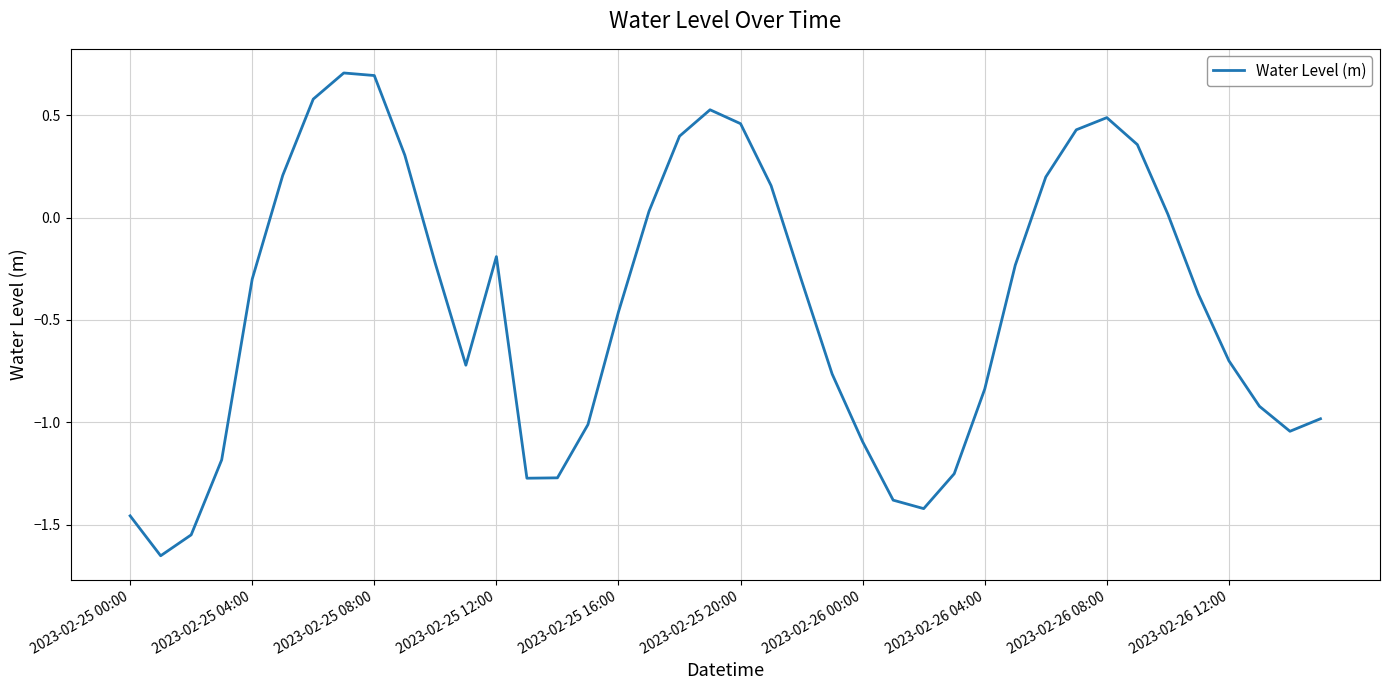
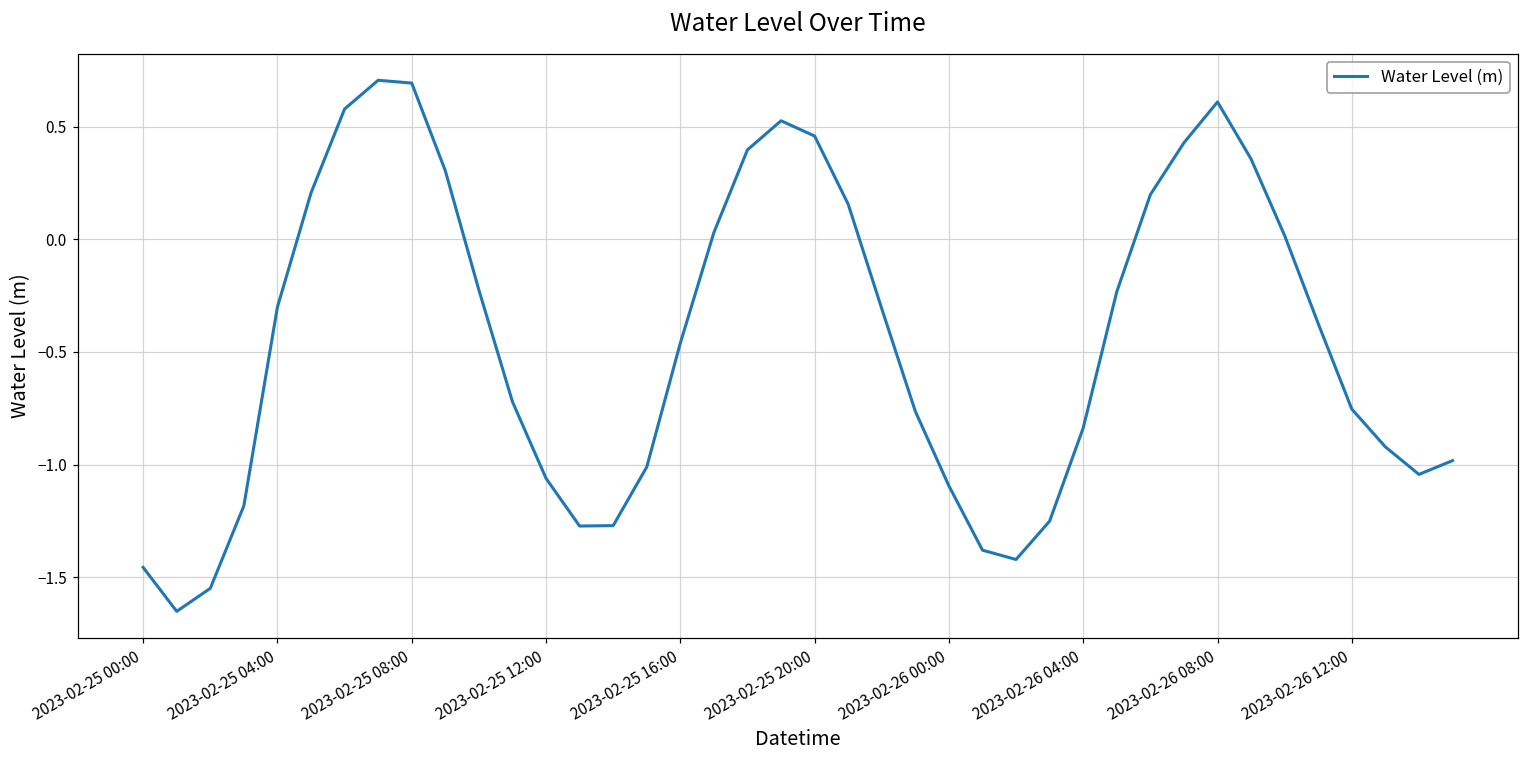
2023-02-25 12:00: -0.19 -> -1.06
2023-02-26 08:00: 0.49 -> 0.61
2023-02-26 12:00: -0.70 -> -0.75
